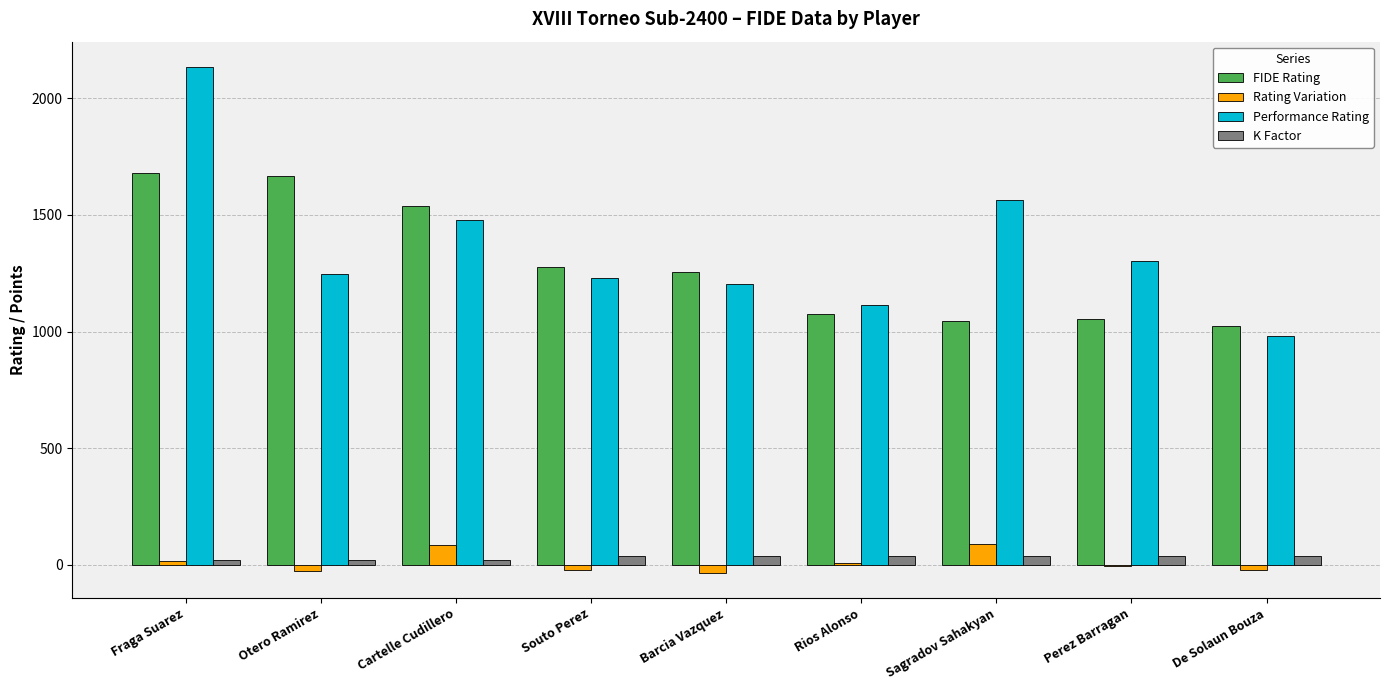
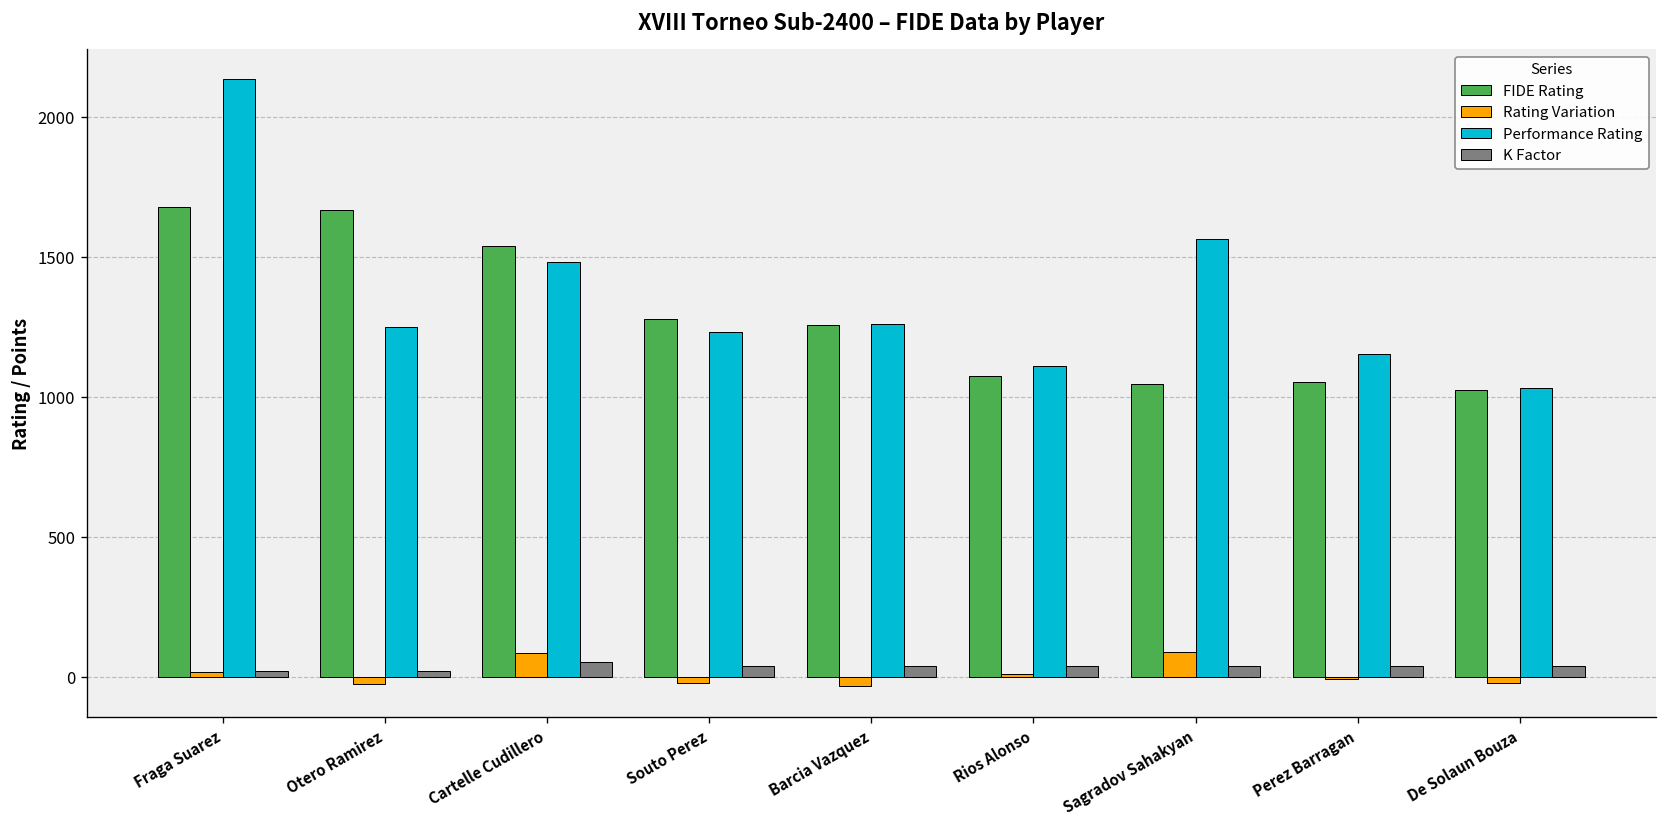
K Factor, Cartelle Cudillero: 20 -> 60
Performance Rating, Barcia Vazquez: 1210 -> 1260
Performance Rating, Perez Barragan: 1300 -> 1150
Performance Rating, De Solaun Bouza: 980 -> 1030
